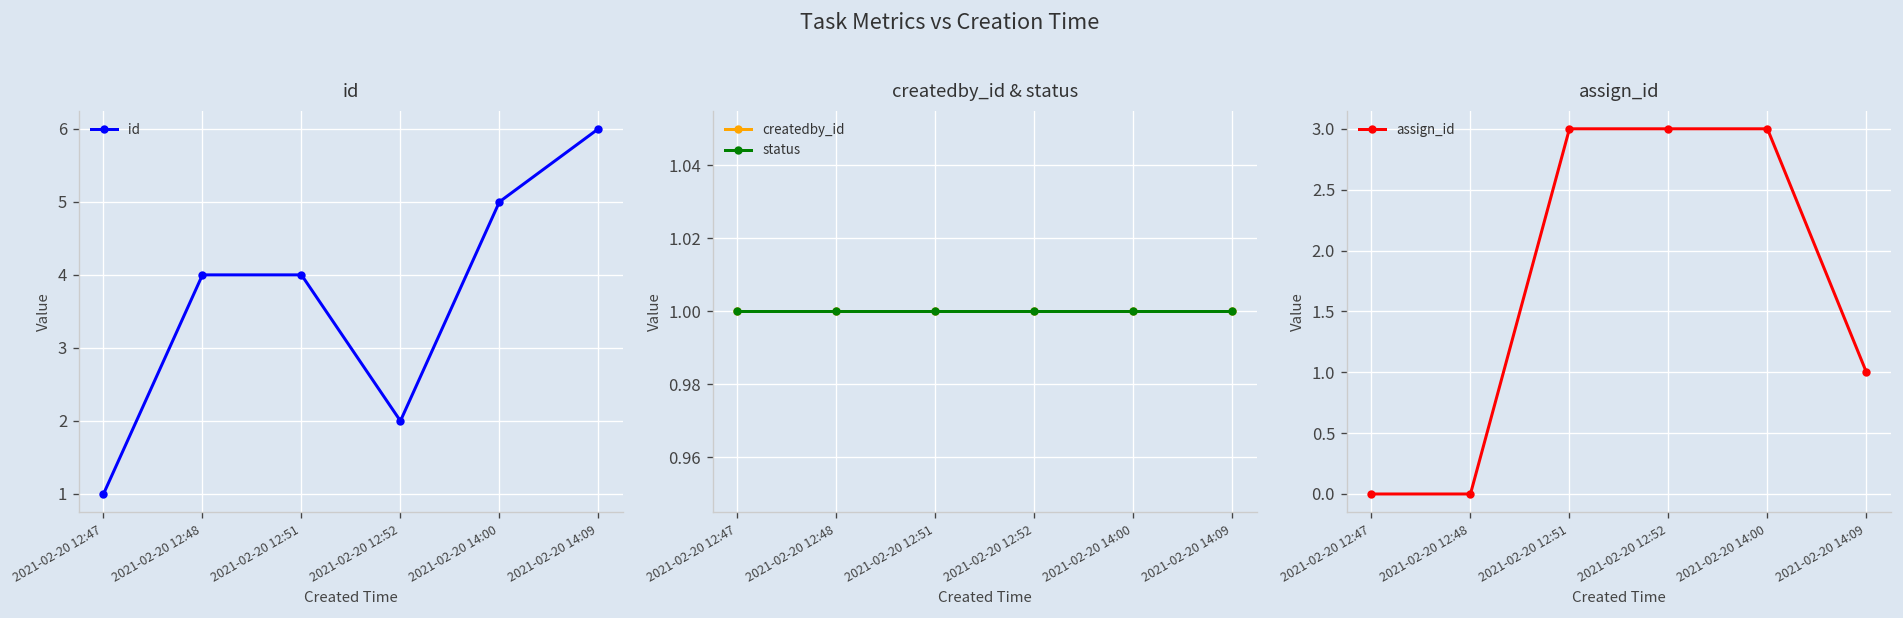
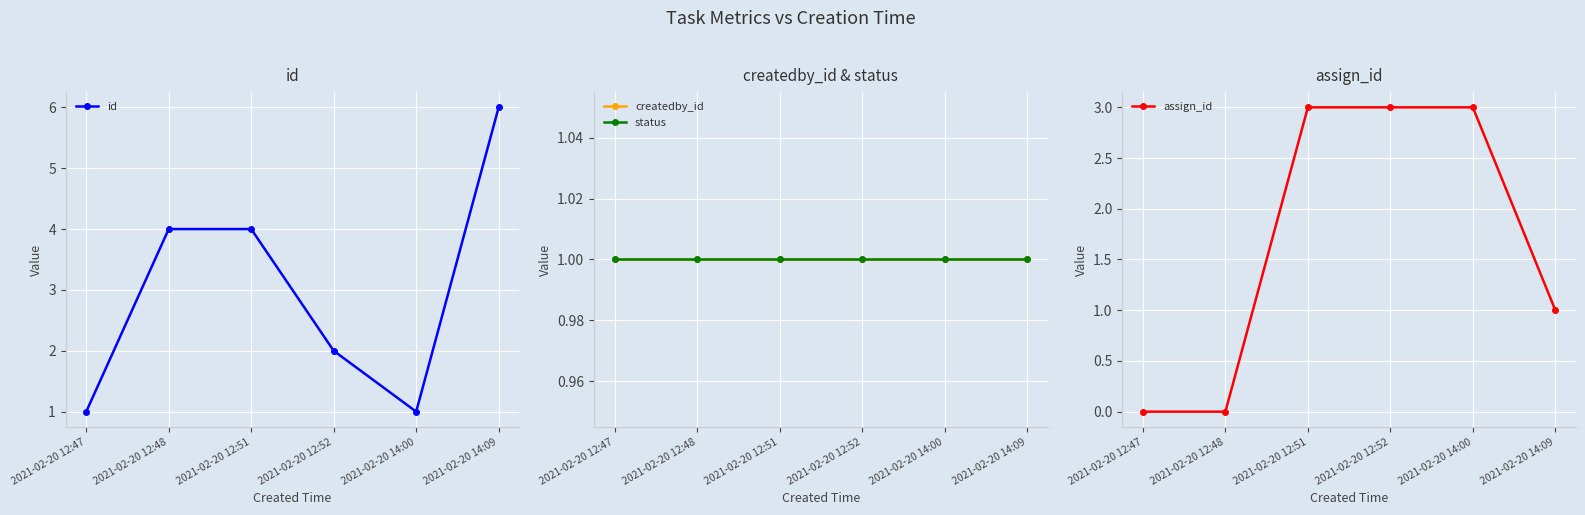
id, 2021-02-20 14:00: 5 -> 1
